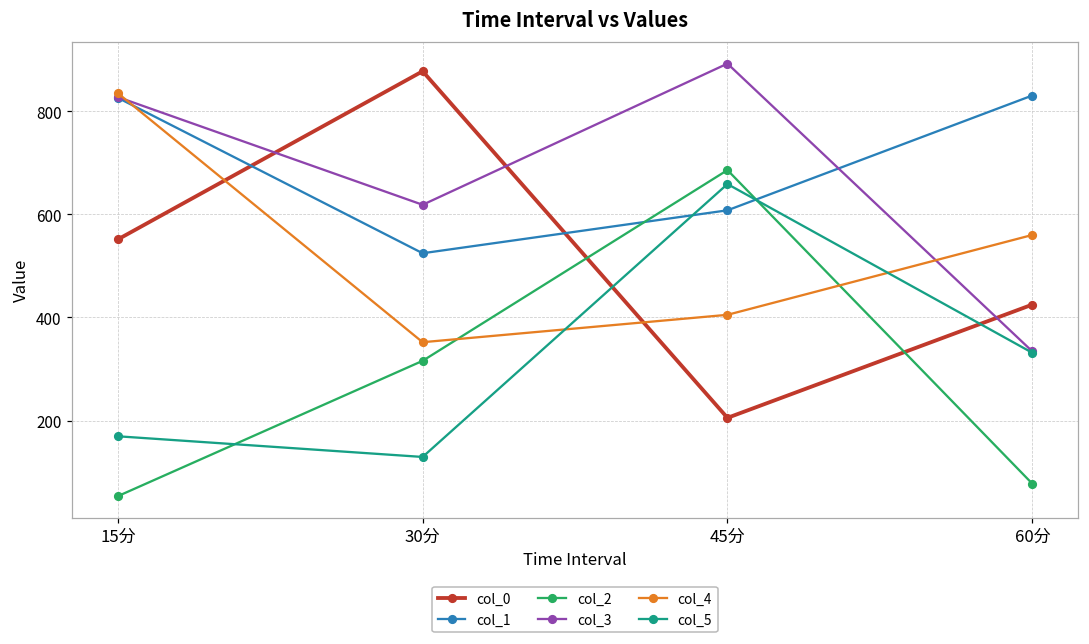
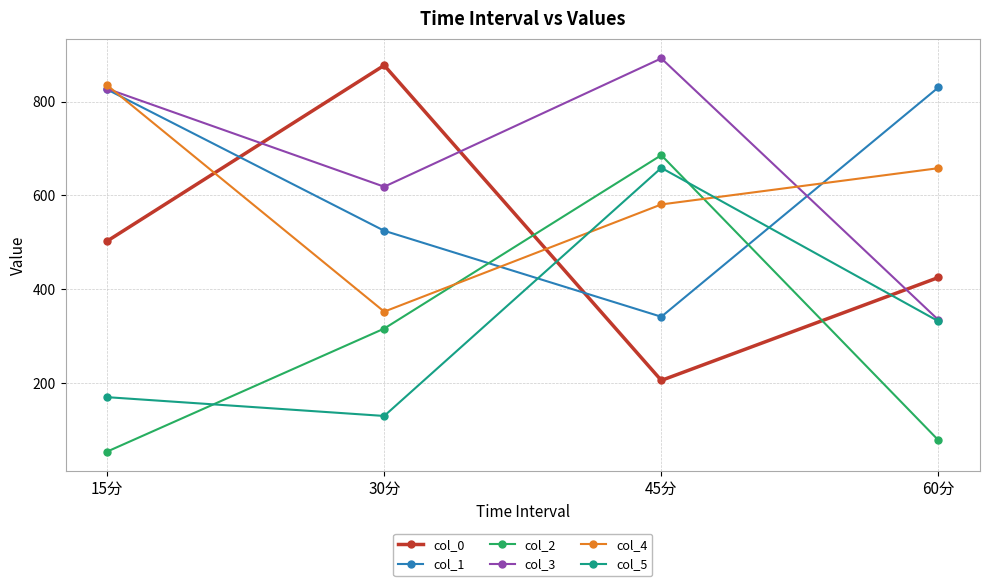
col_0, 15分: 550 -> 500
col_1, 45分: 610 -> 340
col_4, 45分: 410 -> 580
col_4, 60分: 560 -> 660
